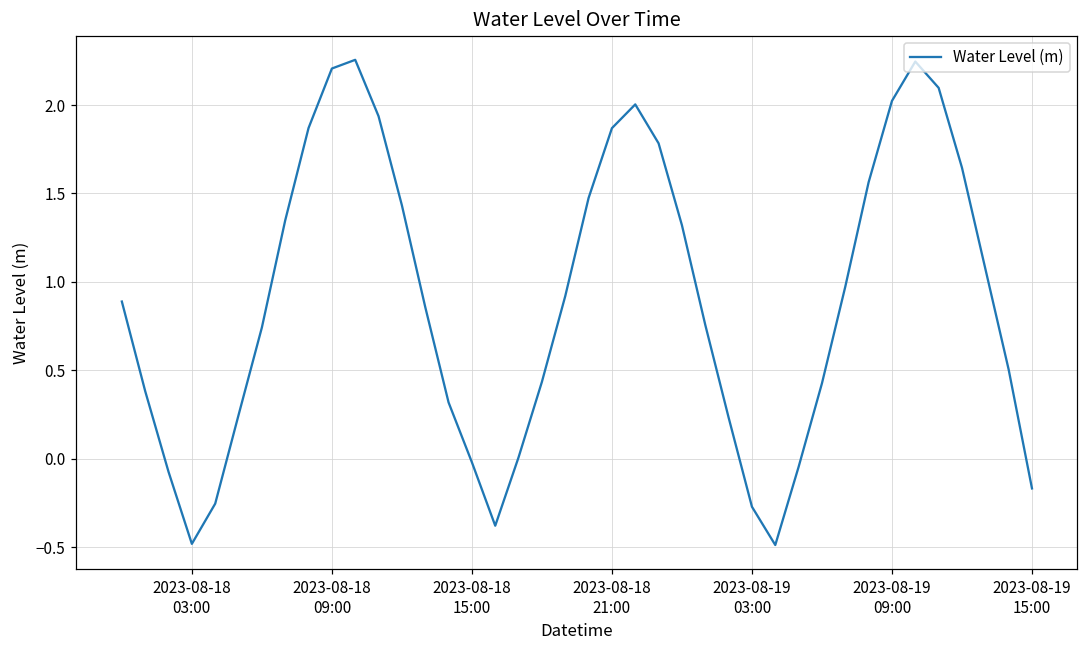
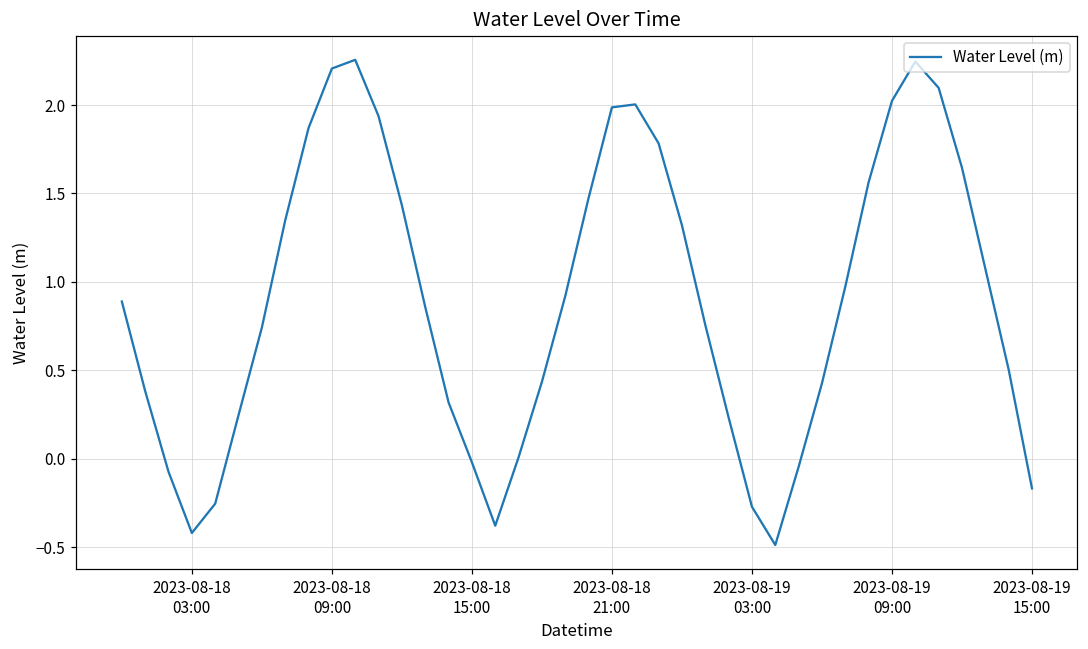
2023-08-18 03:00: -0.48 -> -0.42
2023-08-18 21:00: 1.87 -> 1.99
